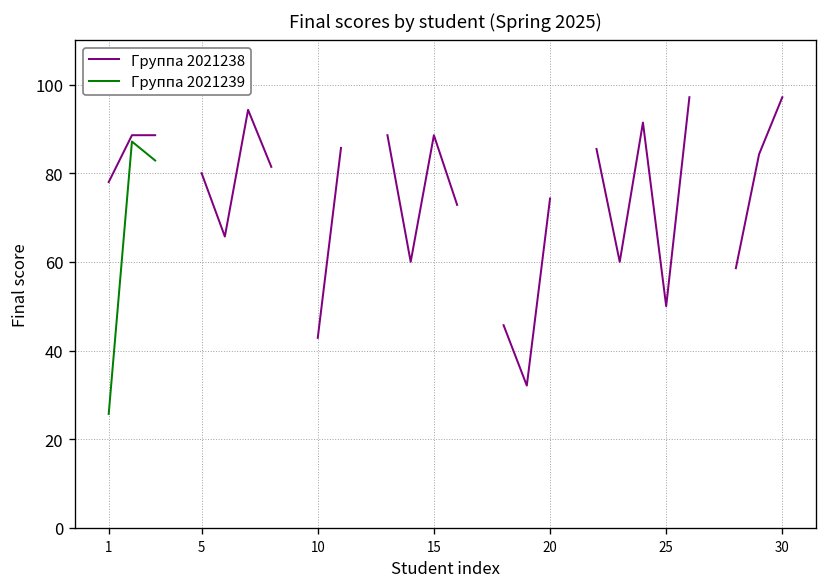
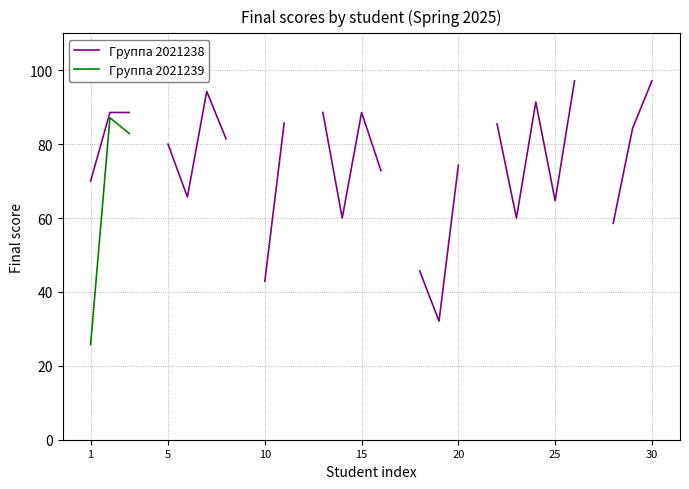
Группа 2021238, 1: 78 -> 70
Группа 2021238, 25: 50 -> 65
